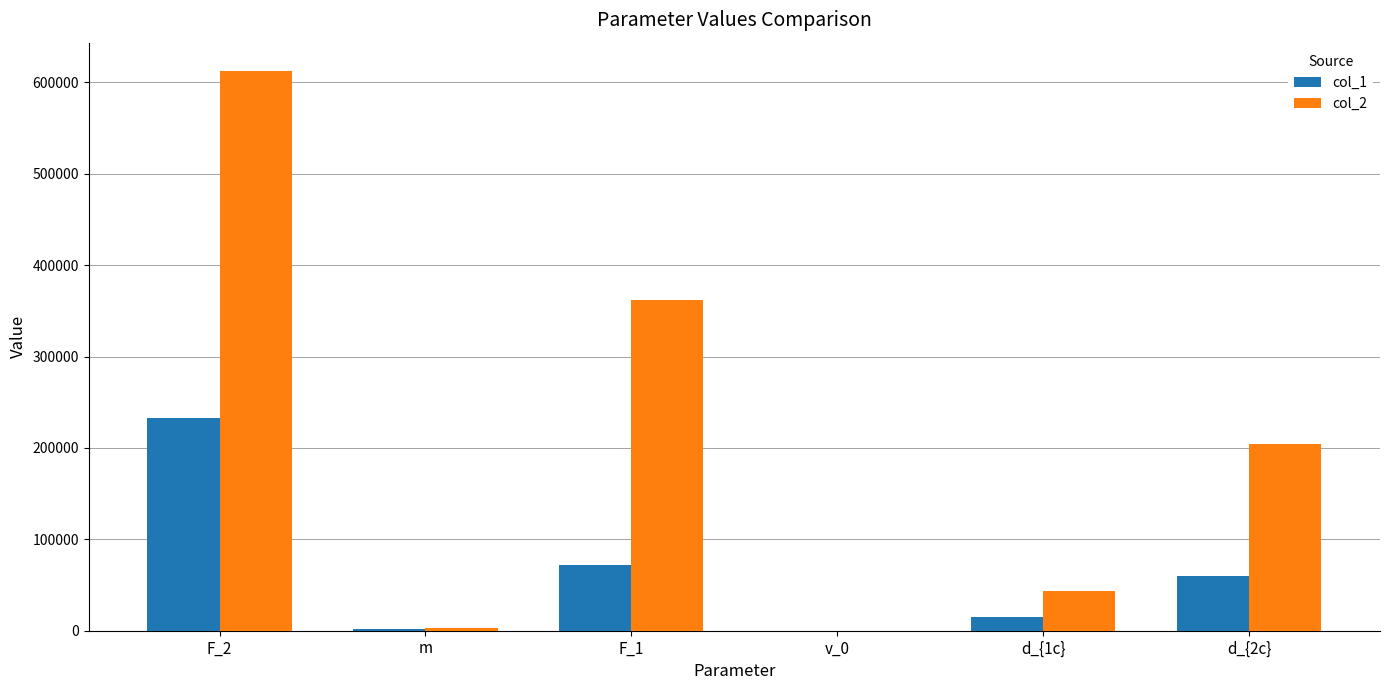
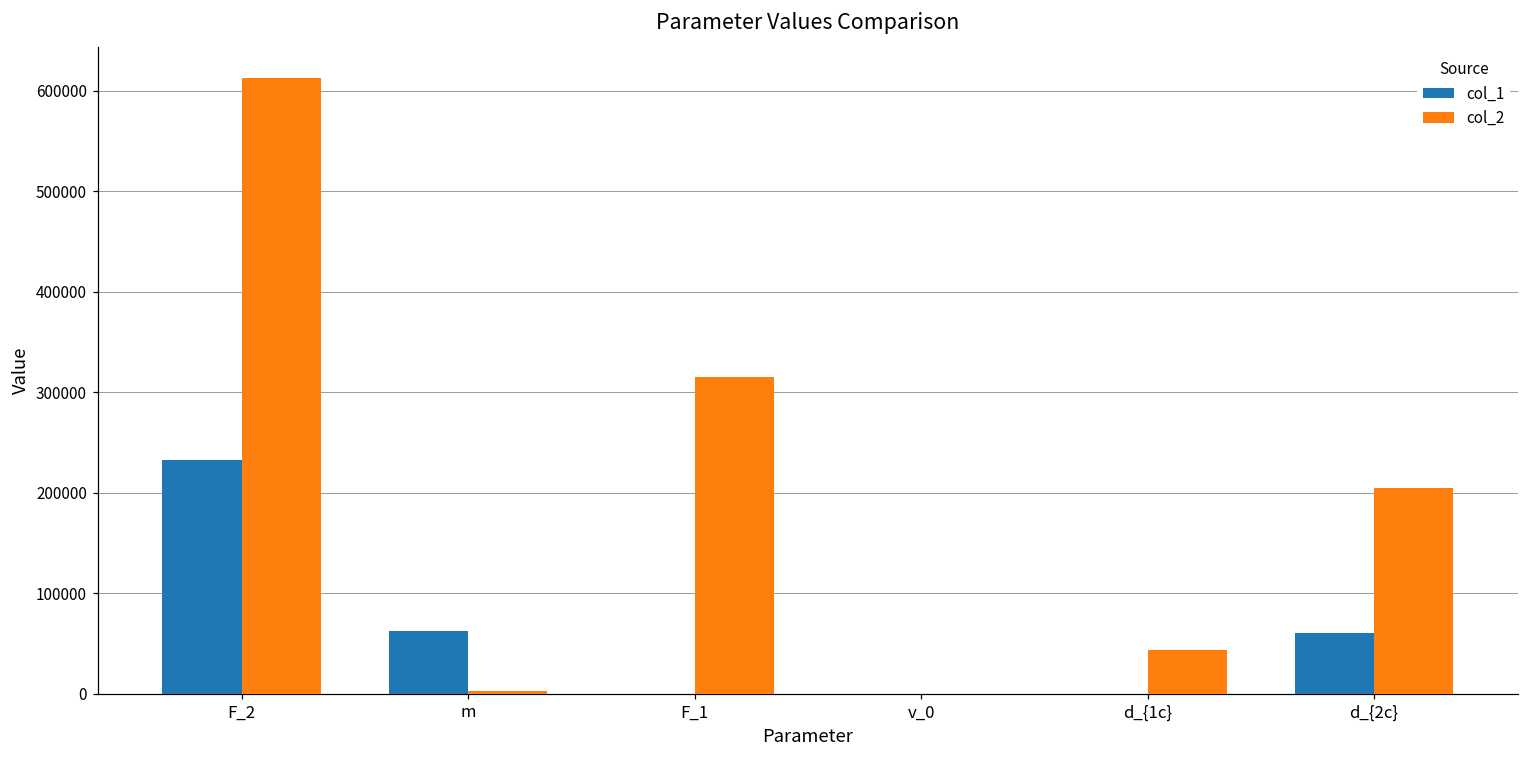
col_1, m: 0 -> 60000
col_1, F_1: 70000 -> 0
col_2, F_1: 360000 -> 310000
col_1, d_{1c}: 20000 -> 0
